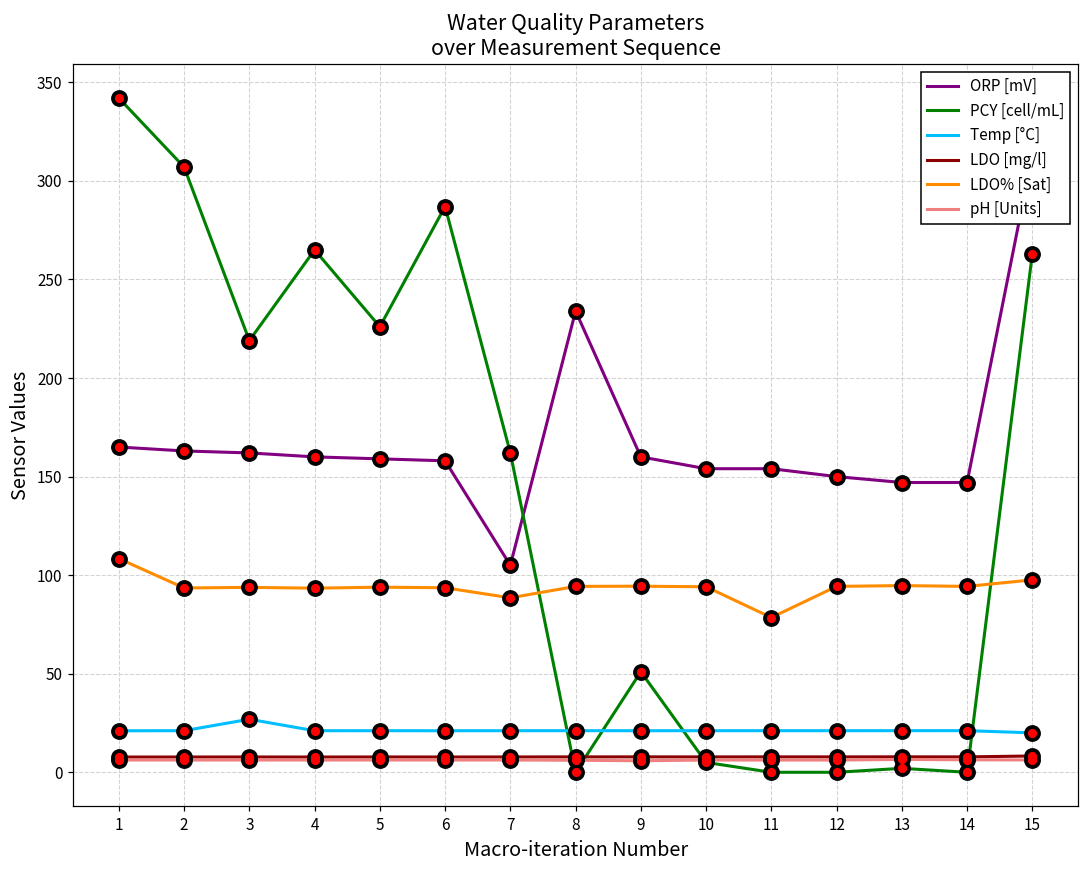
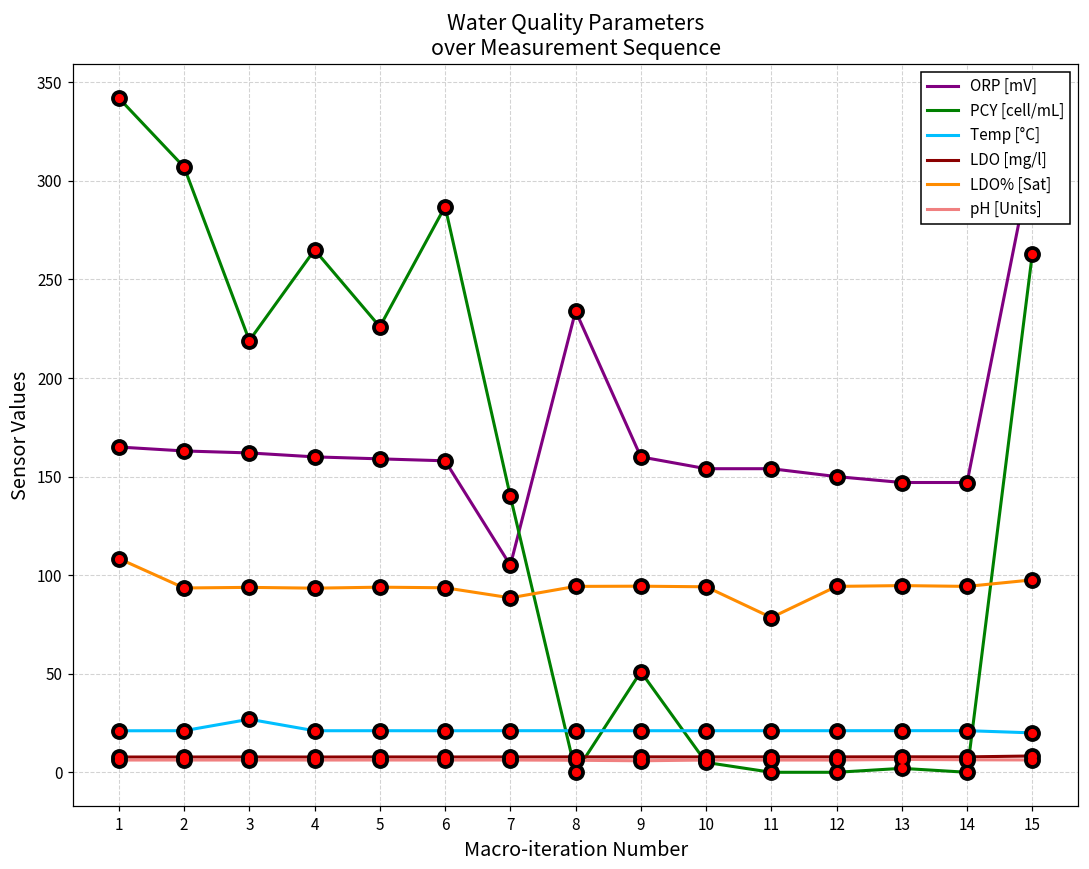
PCY [cell/mL], 7: 162 -> 140
